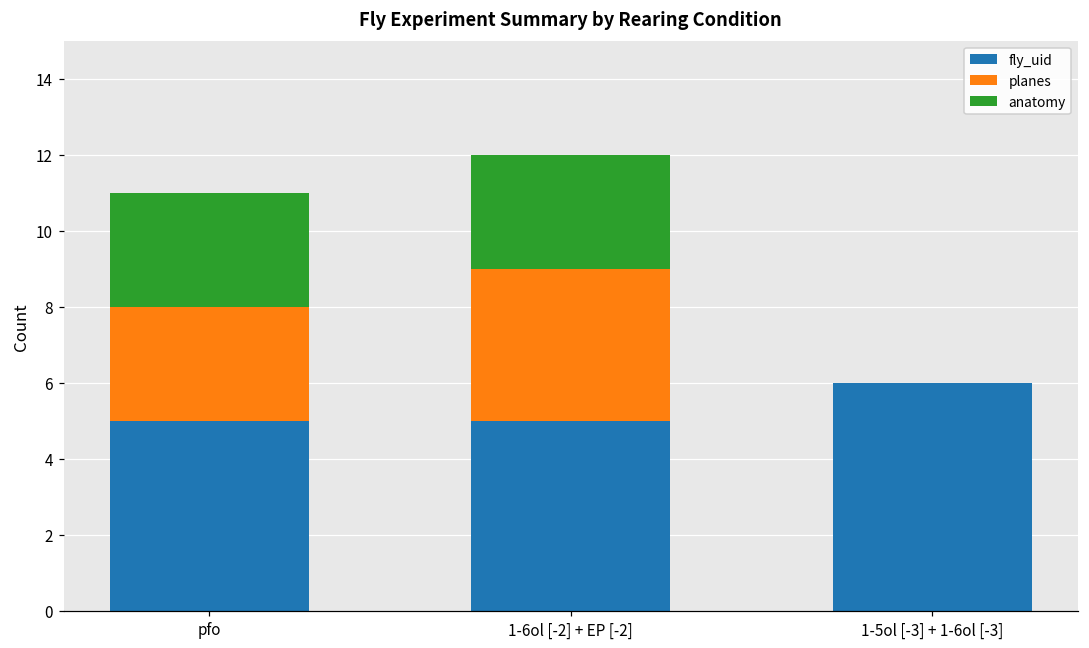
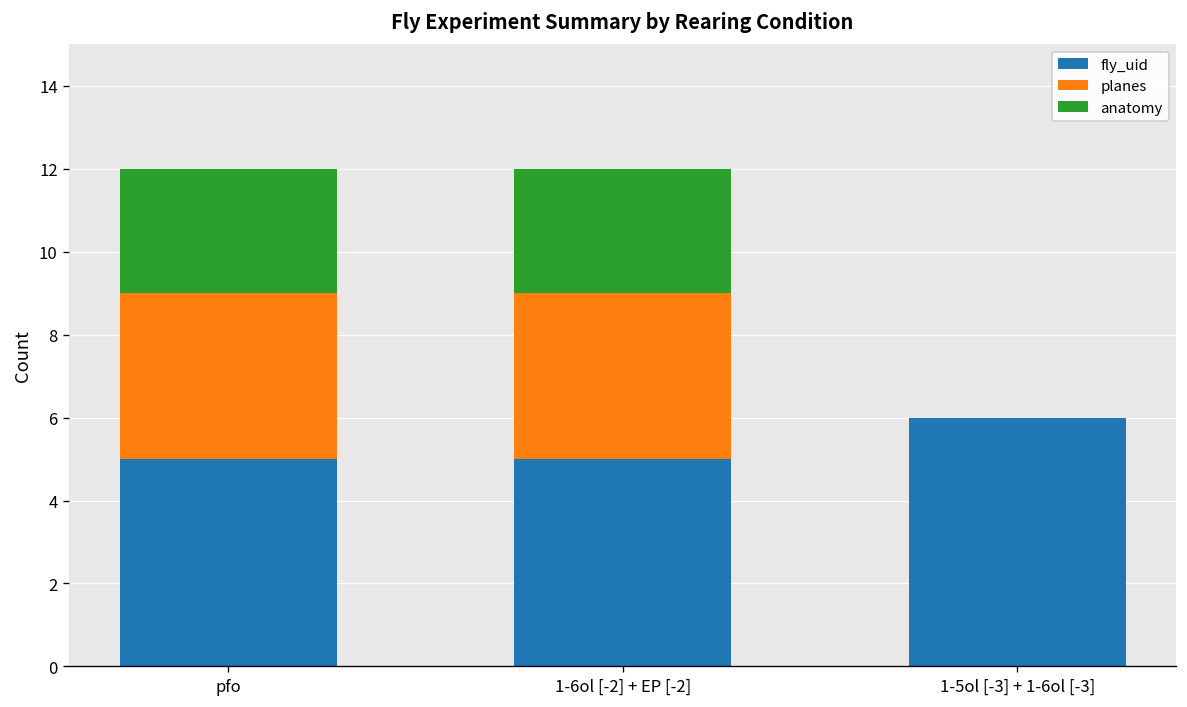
planes, pfo: 3 -> 4
